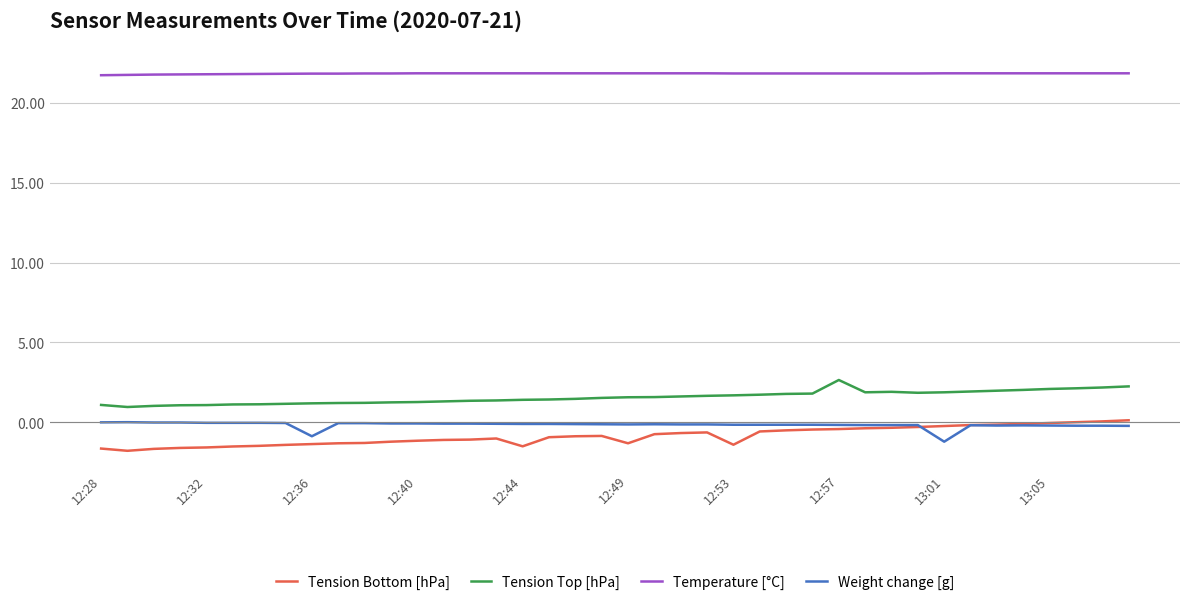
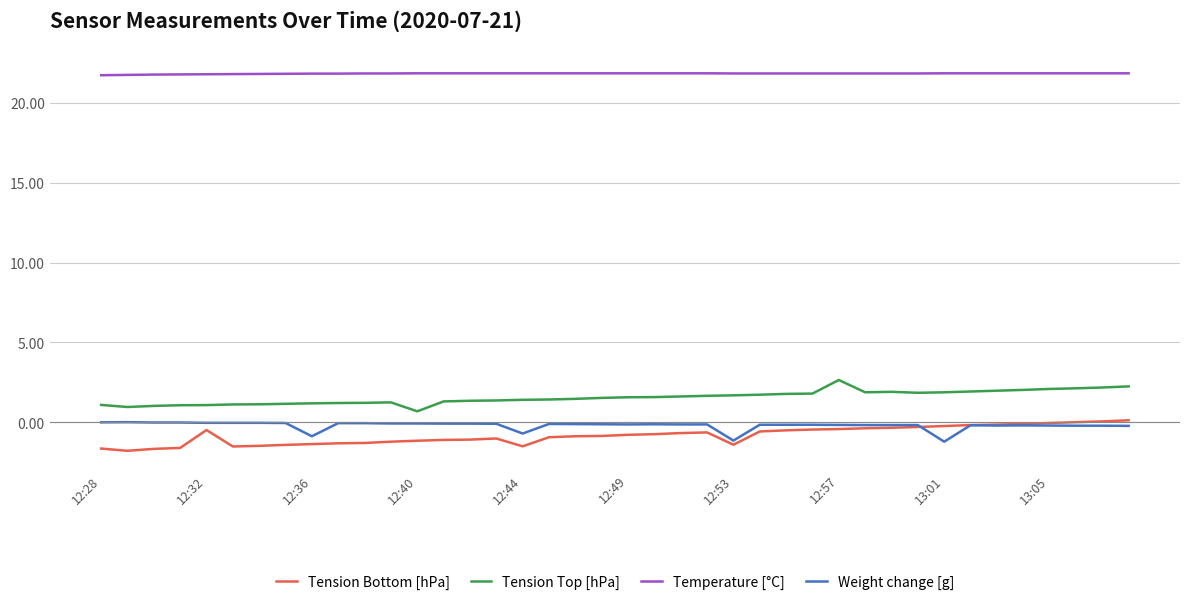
Tension Bottom [hPa], 12:32: -1.6 -> -0.5
Tension Top [hPa], 12:40: 1.3 -> 0.7
Weight change [g], 12:44: -0.1 -> -0.7
Tension Bottom [hPa], 12:49: -1.3 -> -0.8
Weight change [g], 12:53: -0.2 -> -1.1
